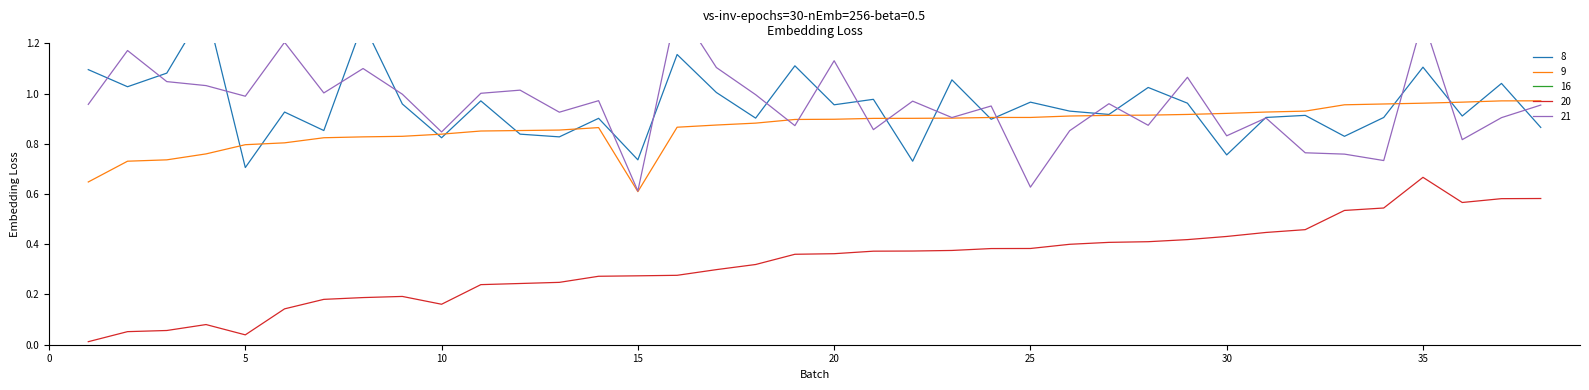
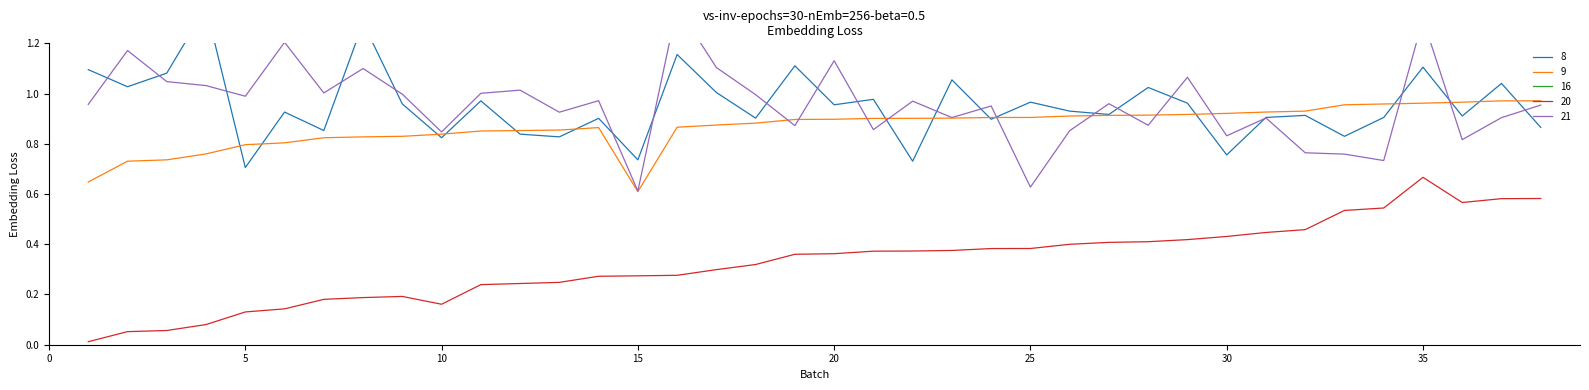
20, 5: 0.04 -> 0.13
